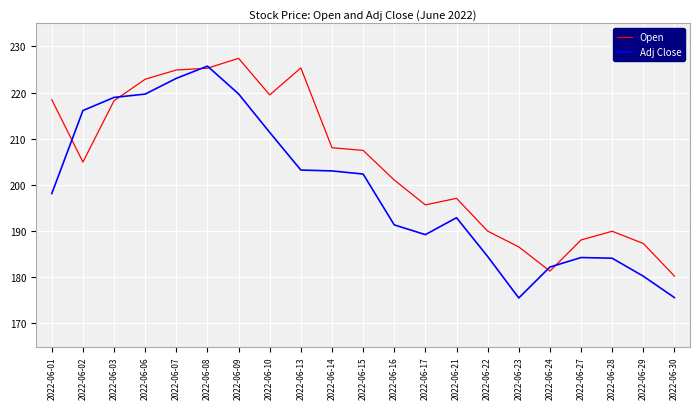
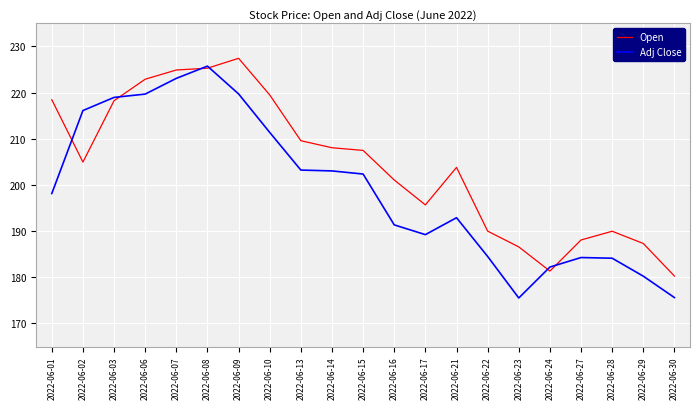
Open, 2022-06-13: 225 -> 210
Open, 2022-06-21: 197 -> 204
